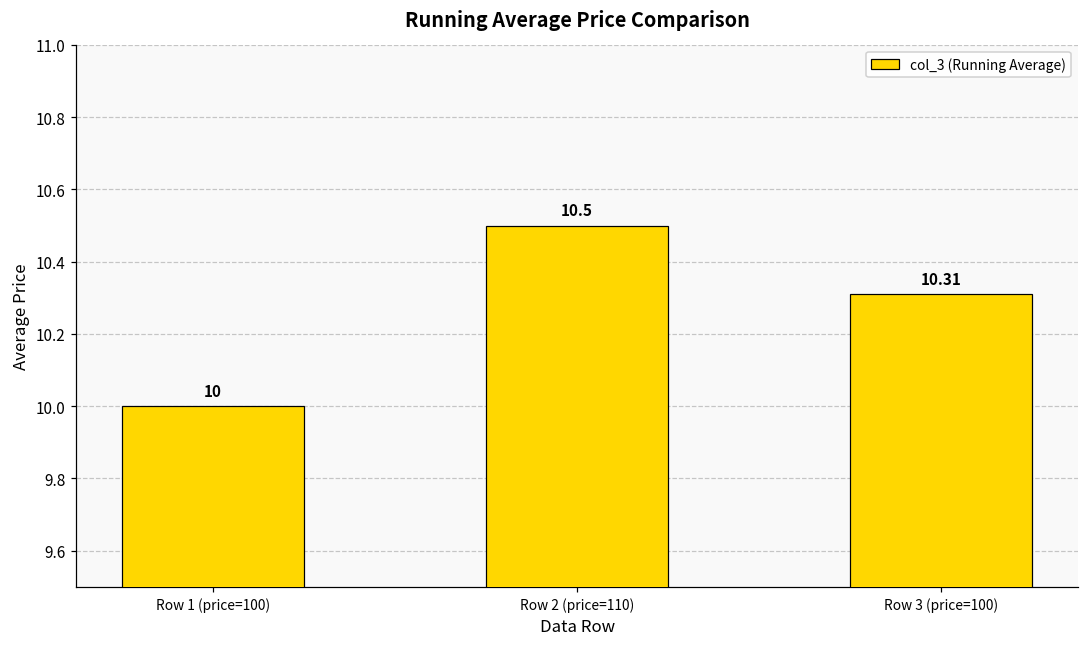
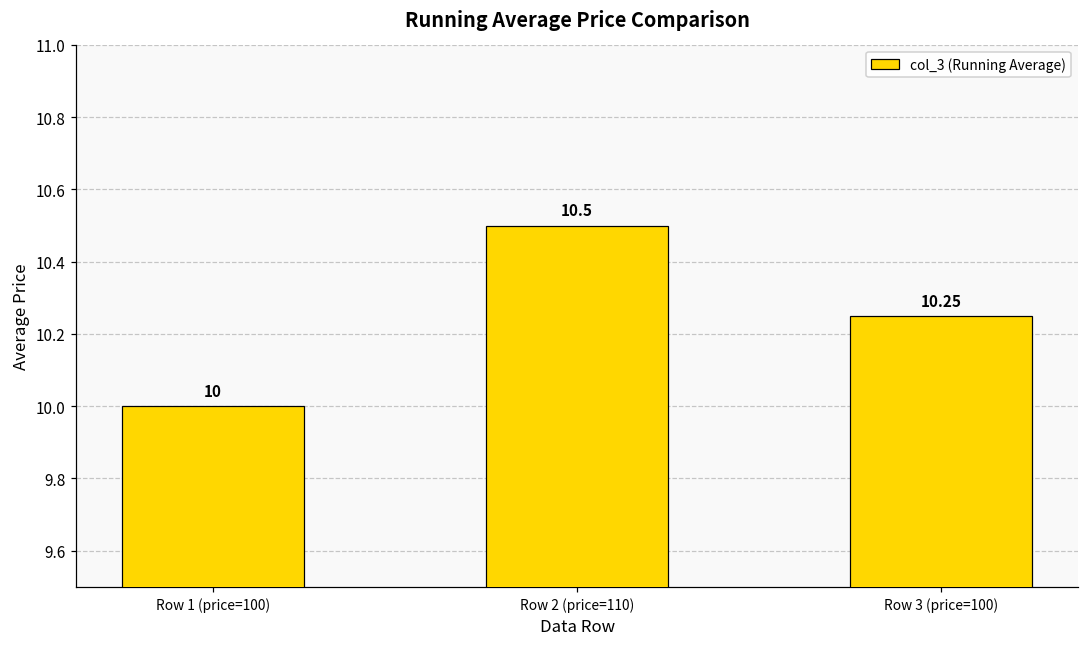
Row 3 (price=100): 10.31 -> 10.25
